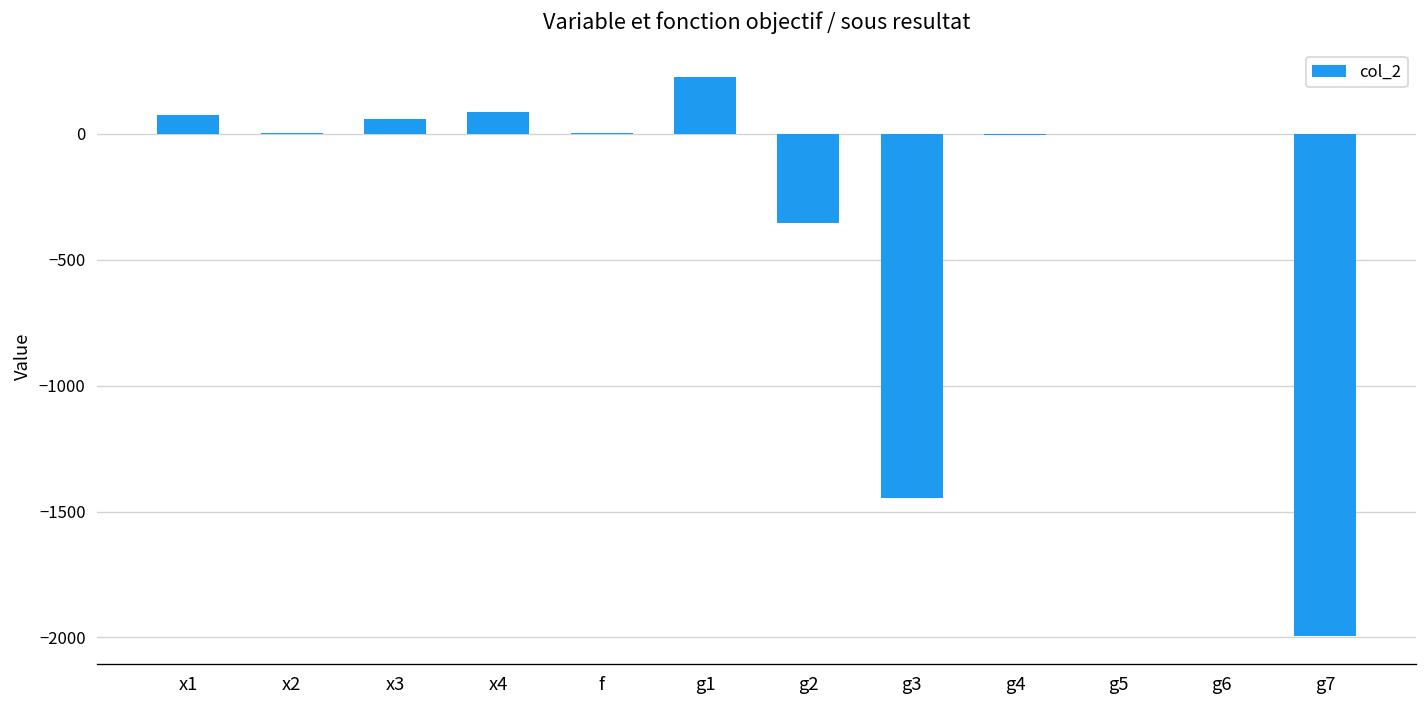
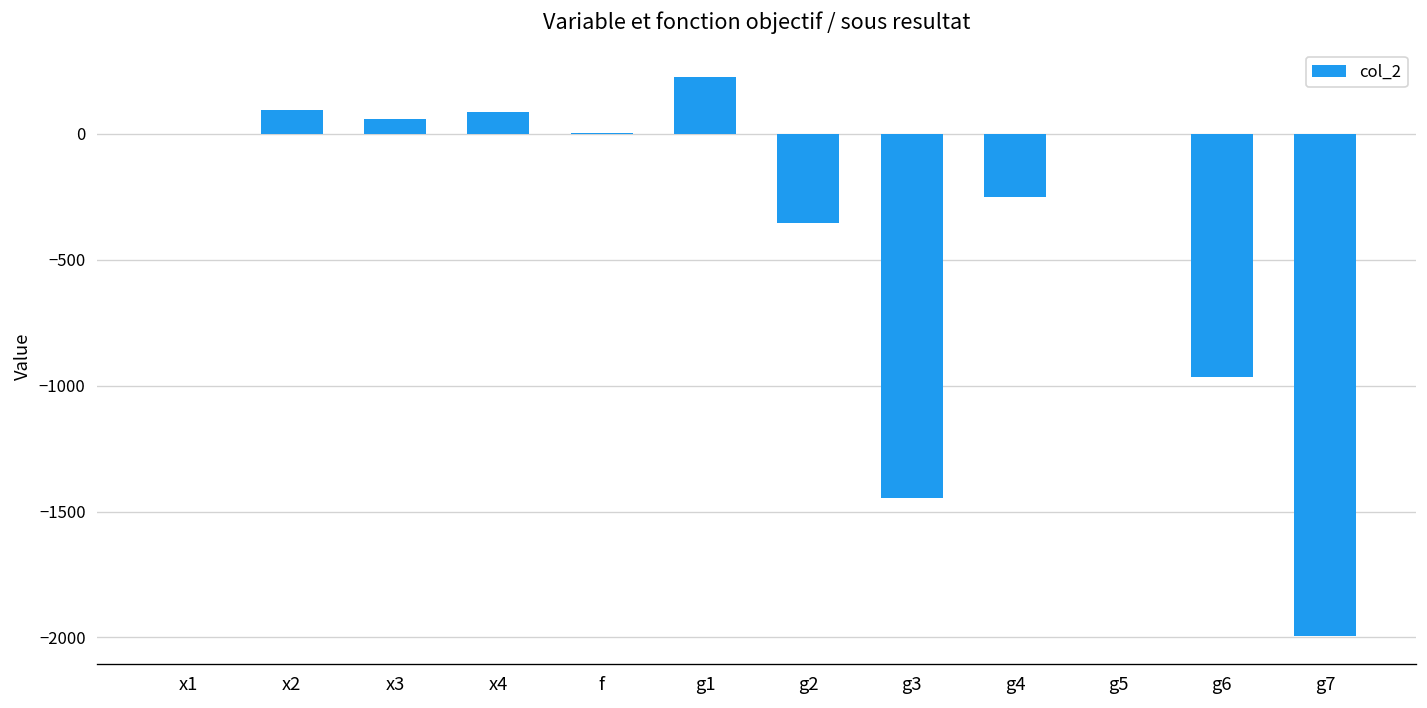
x1: 70 -> 0
x2: 0 -> 100
g4: 0 -> -250
g6: 0 -> -970
